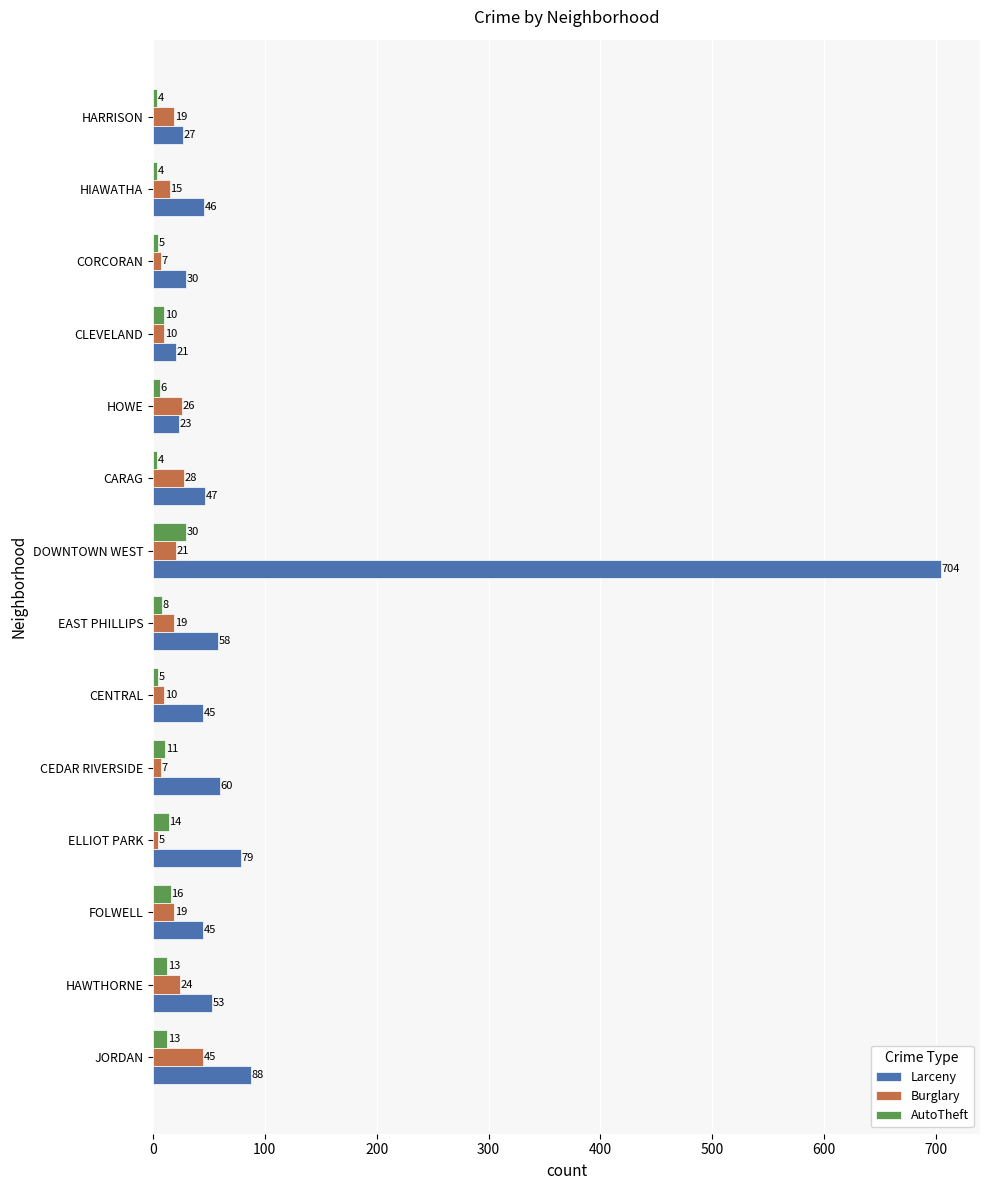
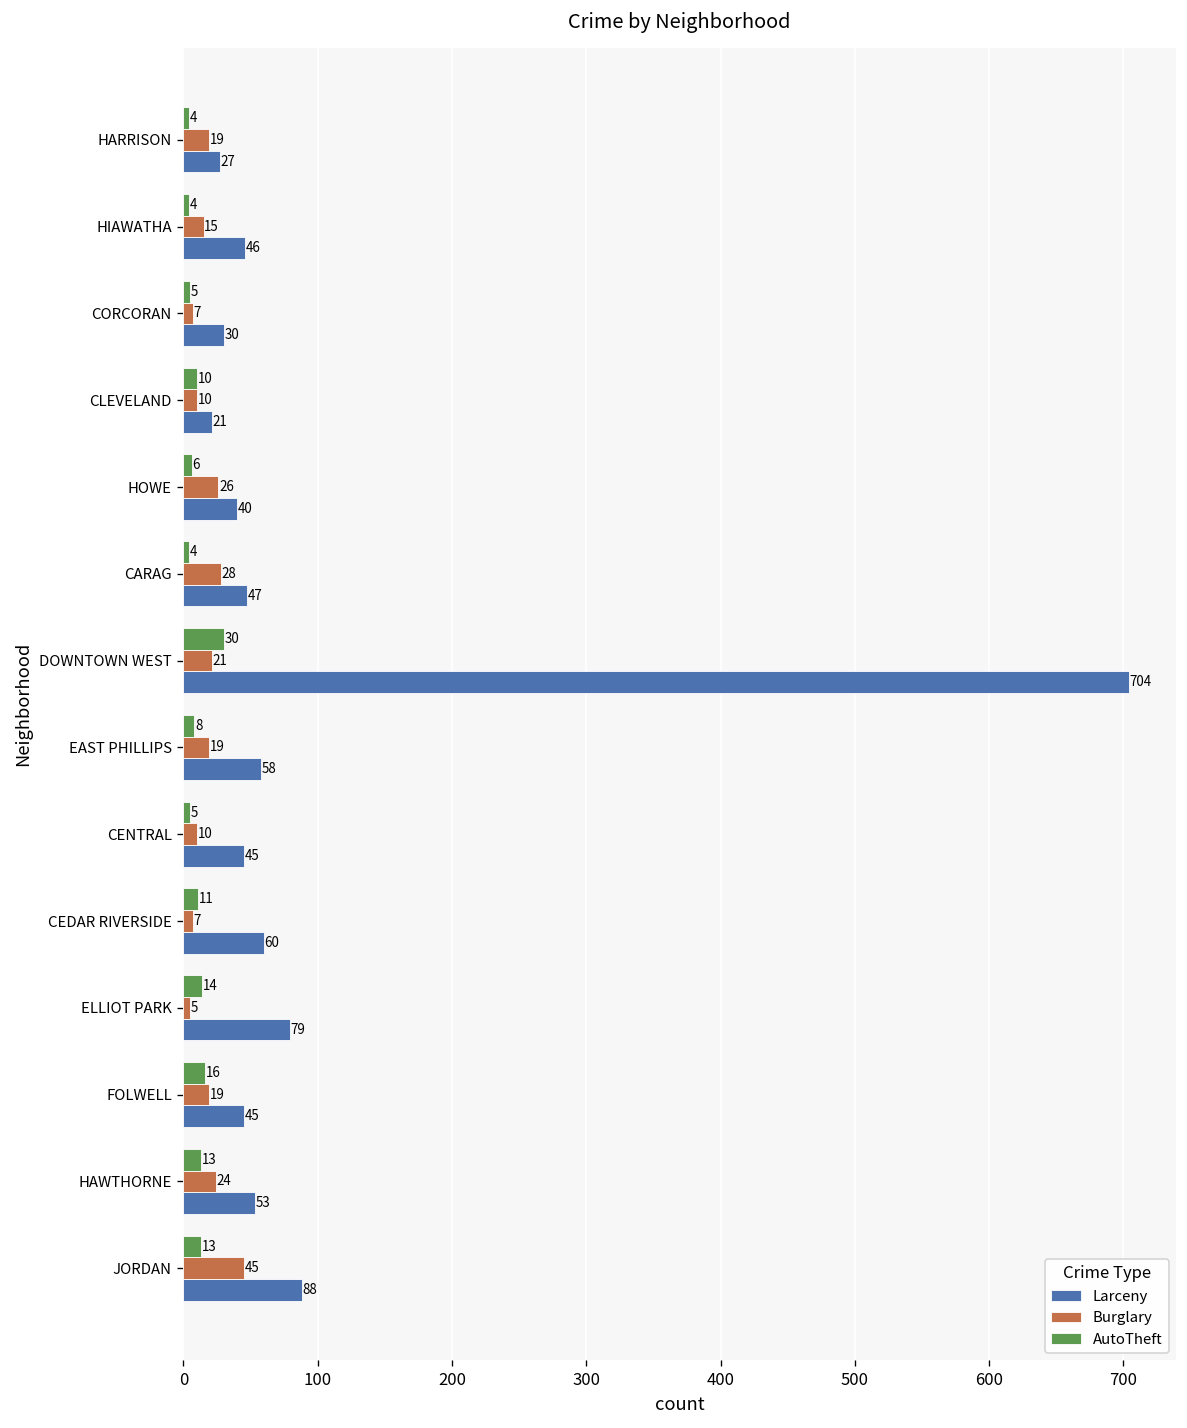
Larceny, HOWE: 23 -> 40
